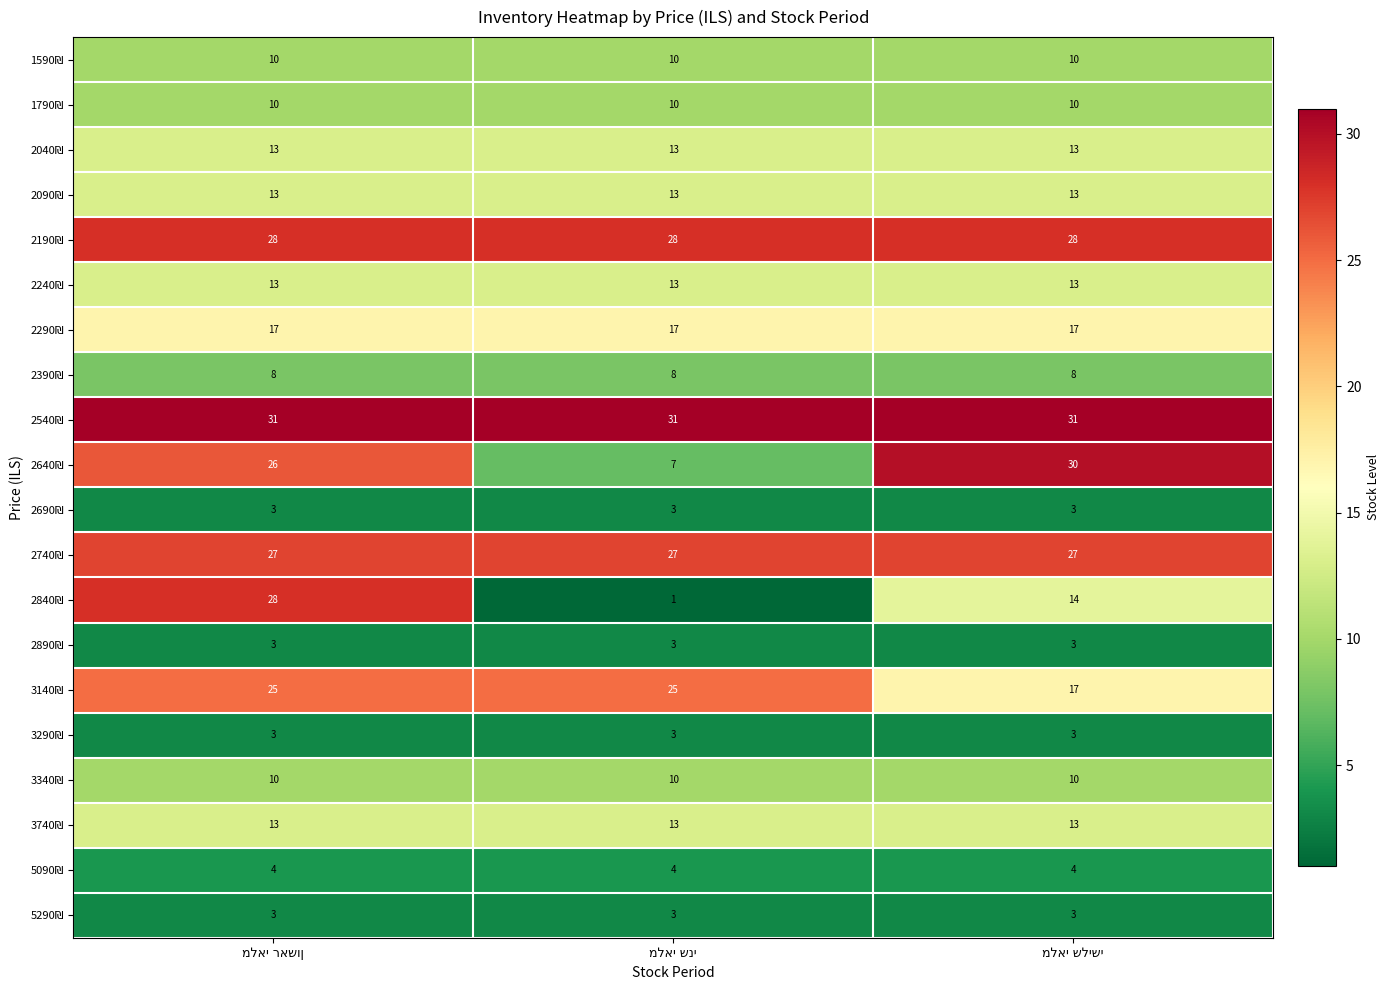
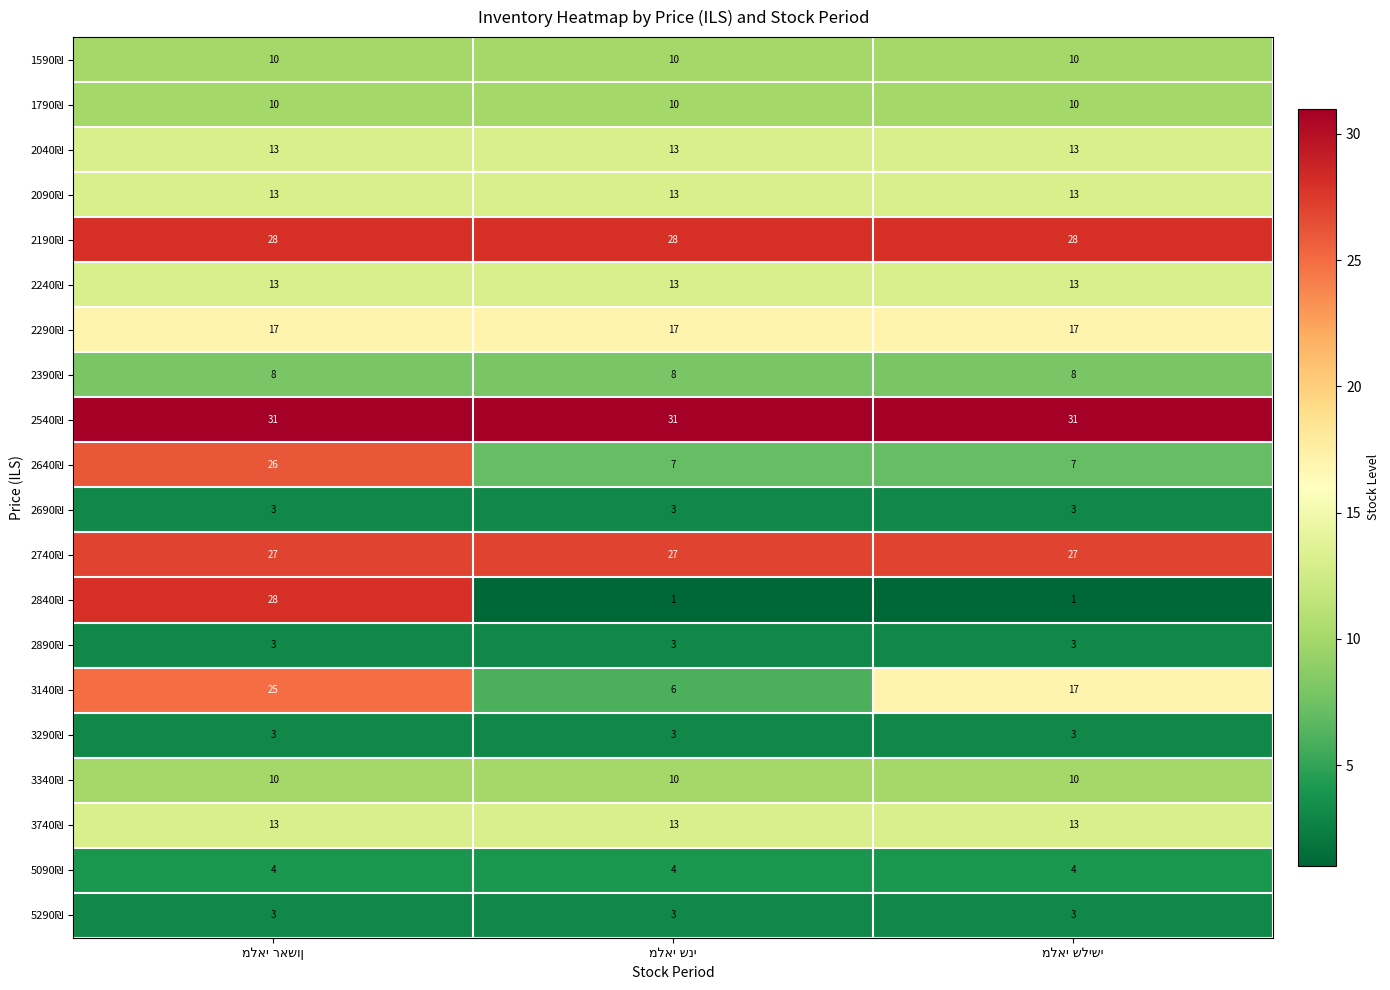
2640₪, מלאי שלישי: 30 -> 7
2840₪, מלאי שלישי: 14 -> 1
3140₪, מלאי שני: 25 -> 6
